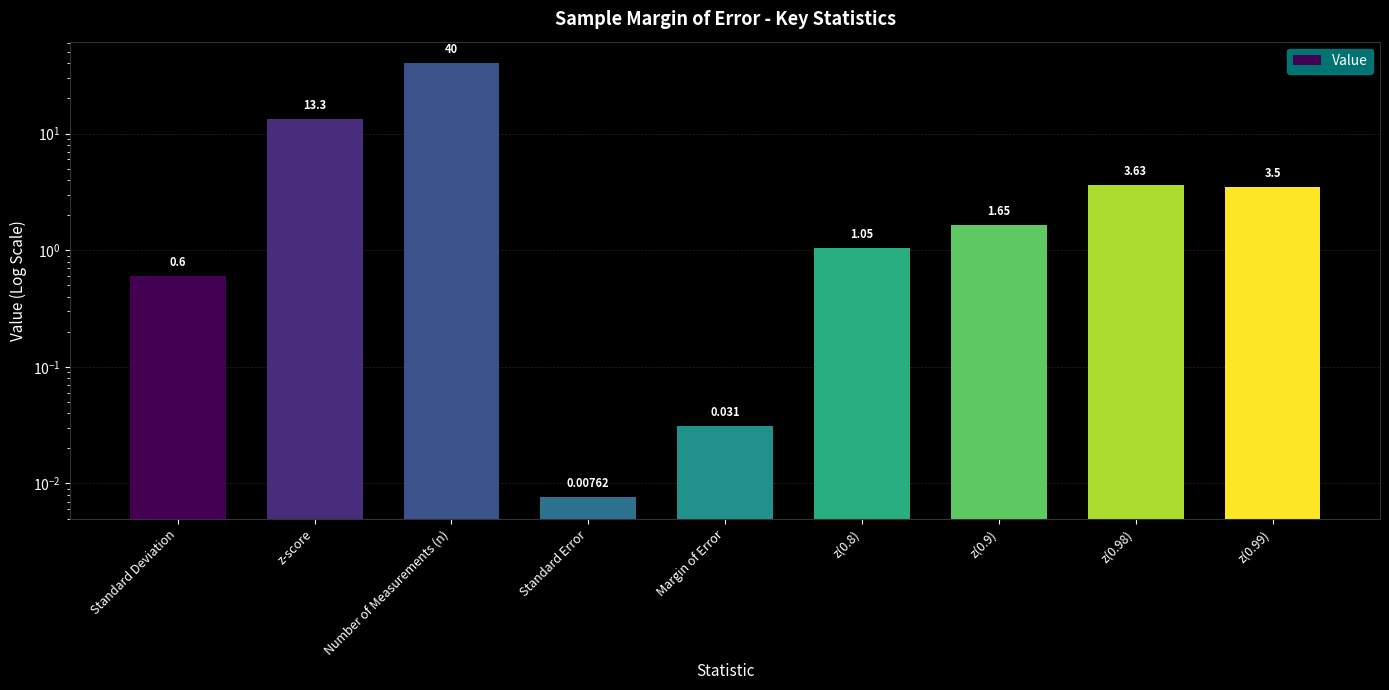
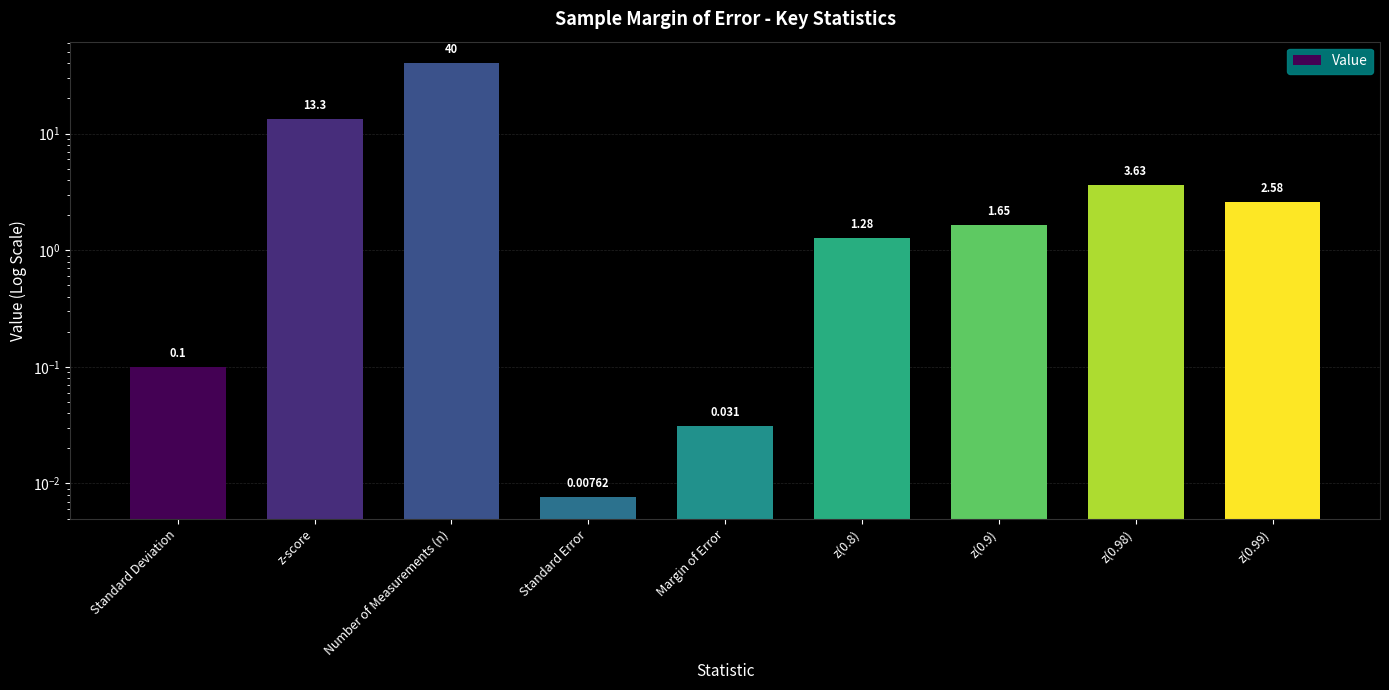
Standard Deviation: 0.6 -> 0.1
z(0.8): 1.05 -> 1.28
z(0.99): 3.5 -> 2.58
